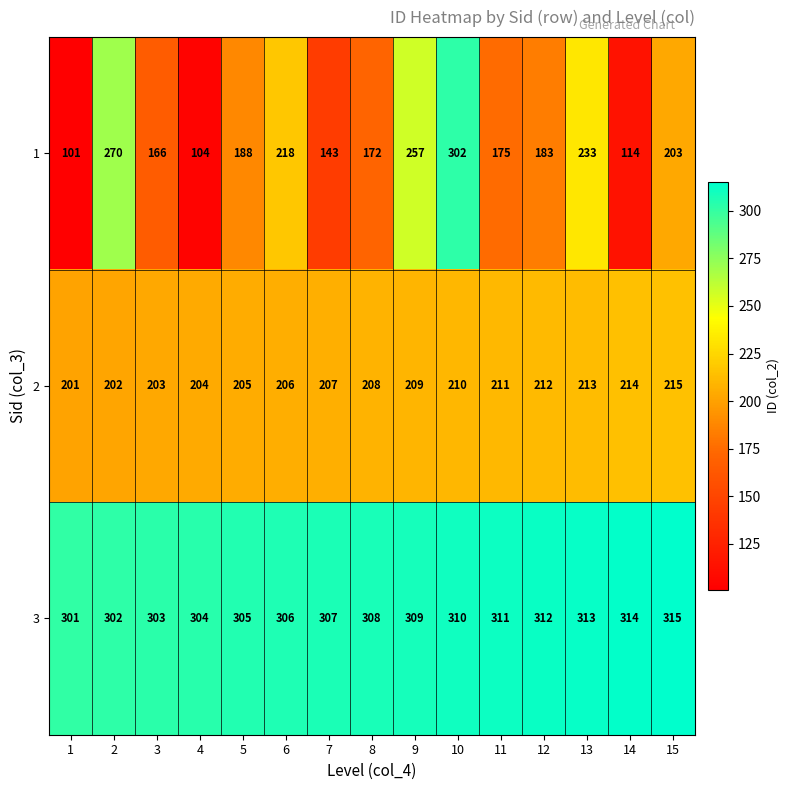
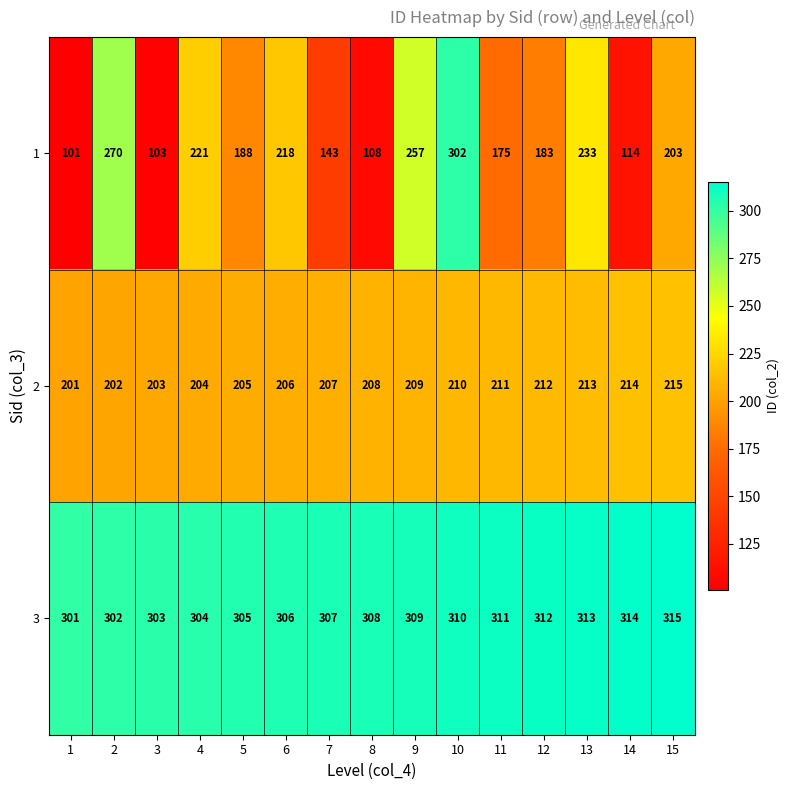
1, 3: 166 -> 103
1, 4: 104 -> 221
1, 8: 172 -> 108
